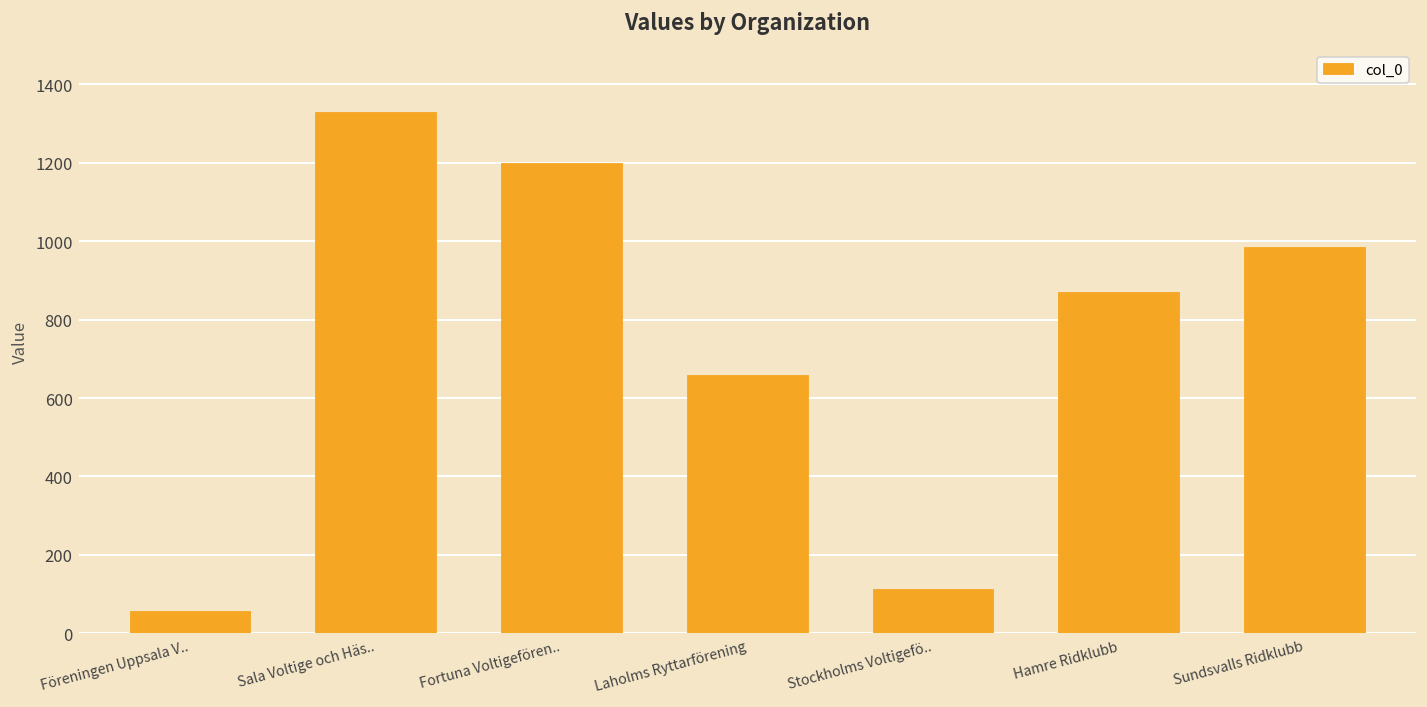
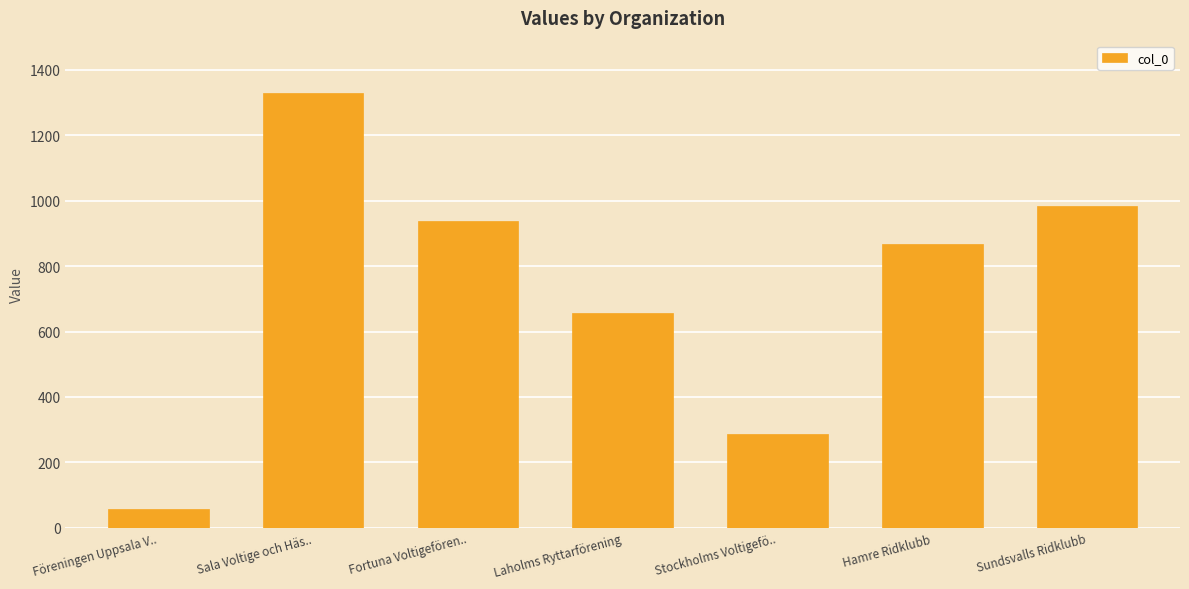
Fortuna Voltigefören..: 1200 -> 940
Stockholms Voltigefö..: 110 -> 290
